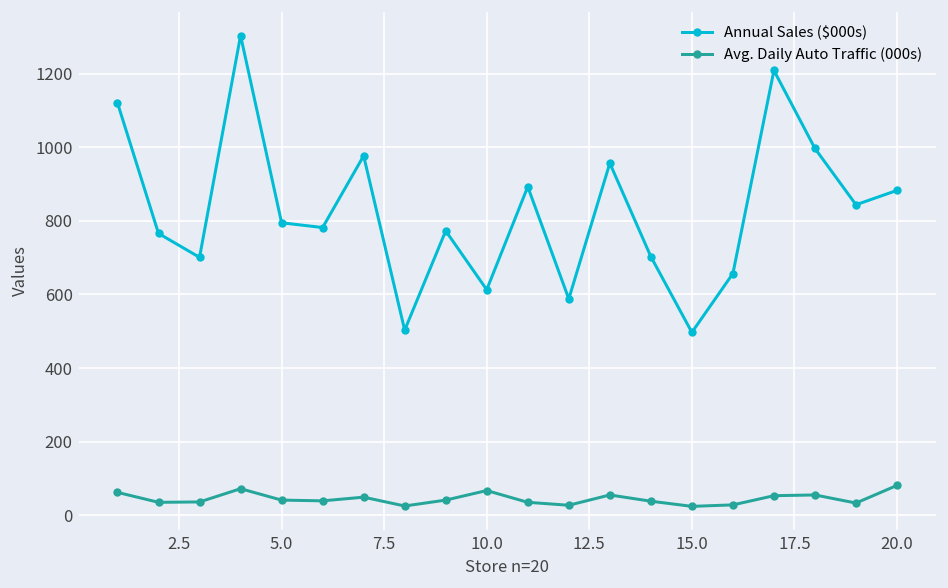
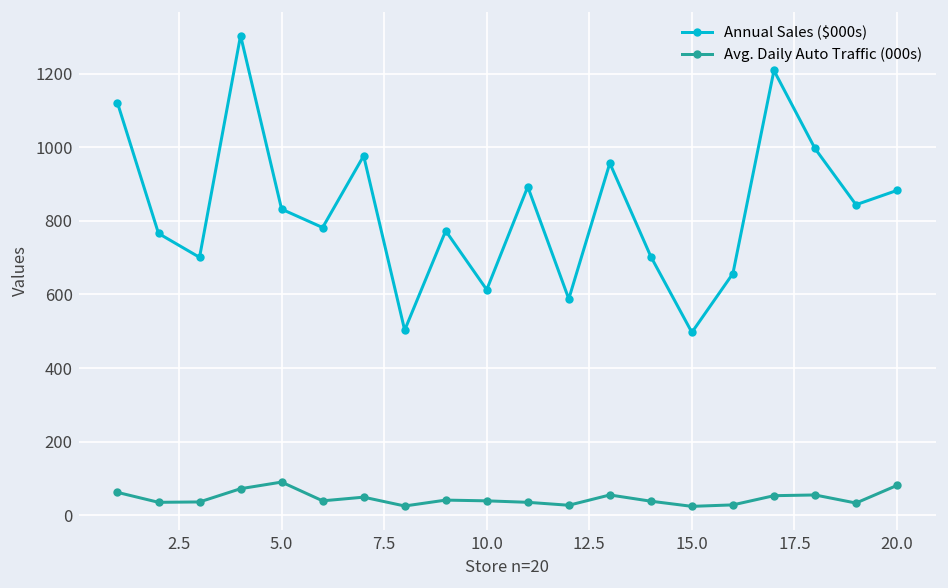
Annual Sales ($000s), 5.0: 800 -> 830
Avg. Daily Auto Traffic (000s), 5.0: 40 -> 90
Avg. Daily Auto Traffic (000s), 10.0: 70 -> 40
